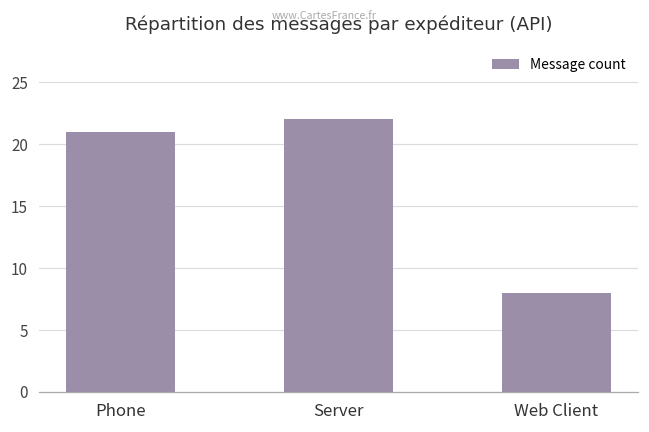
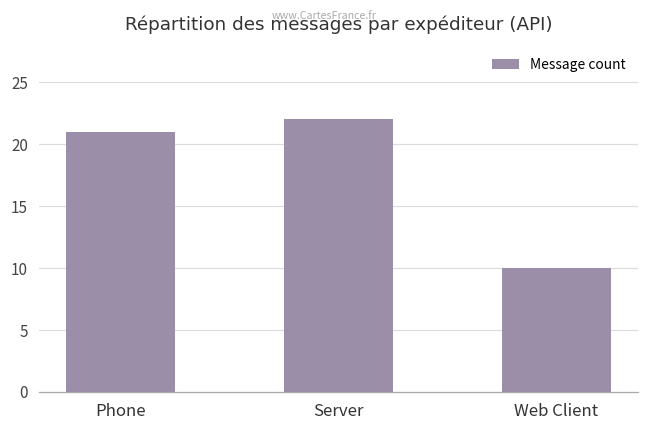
Web Client: 8 -> 10
